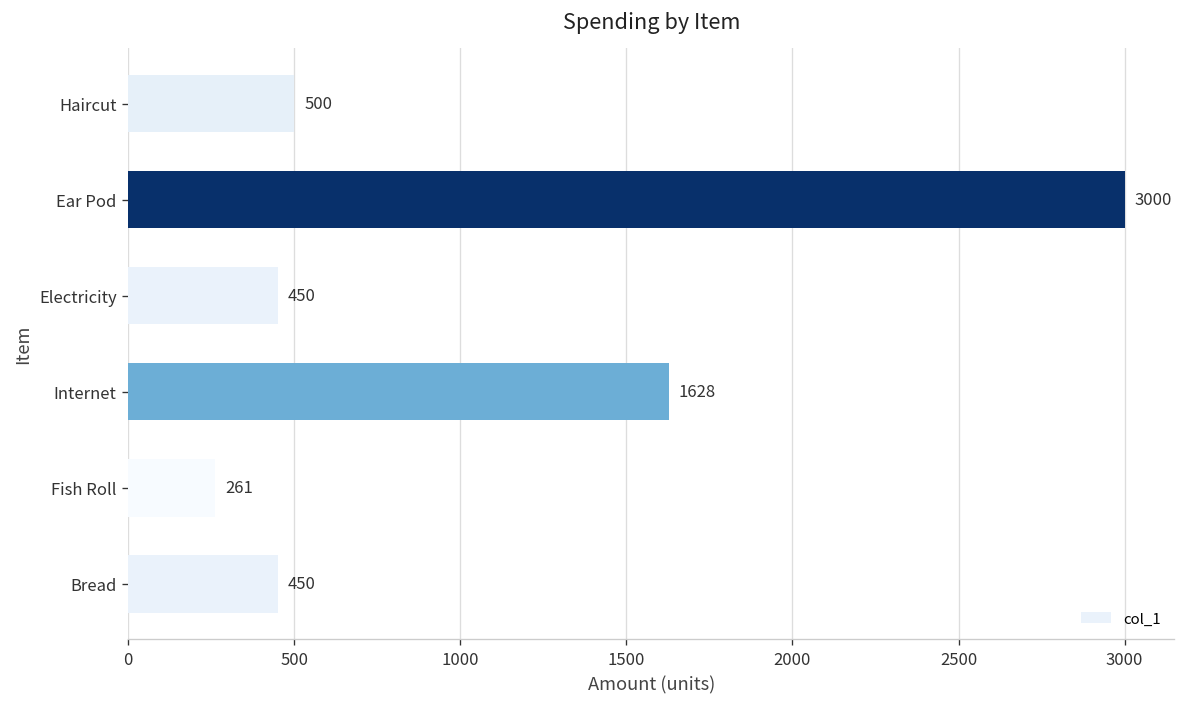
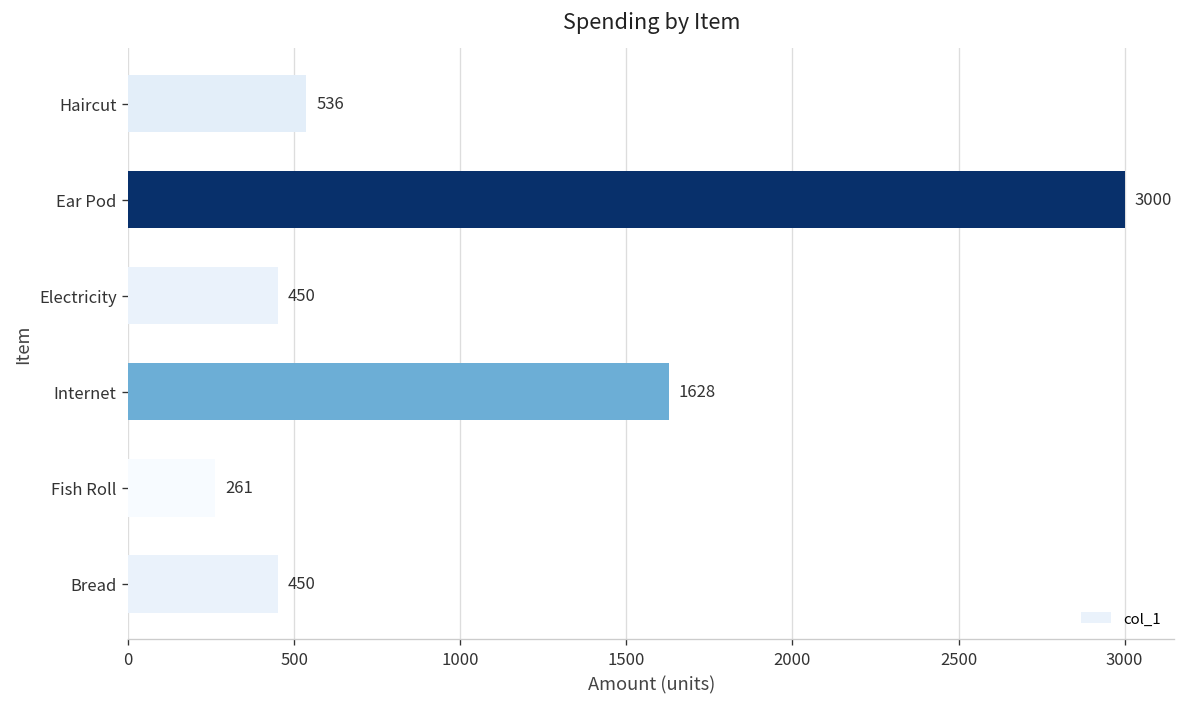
Haircut: 500 -> 536
